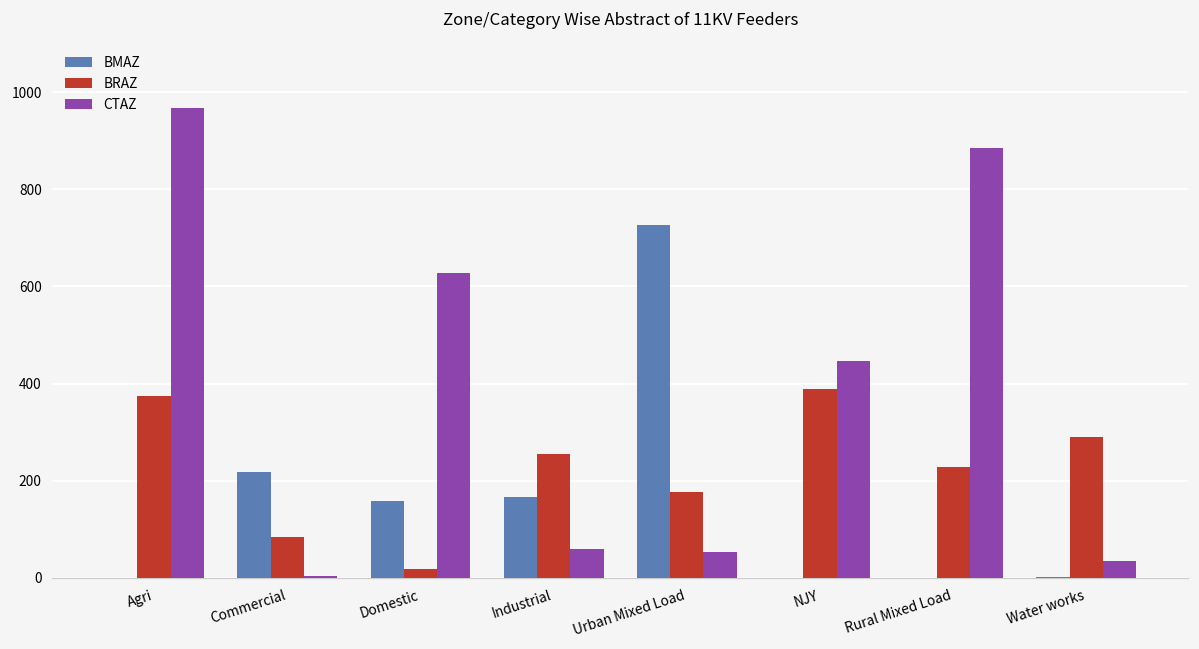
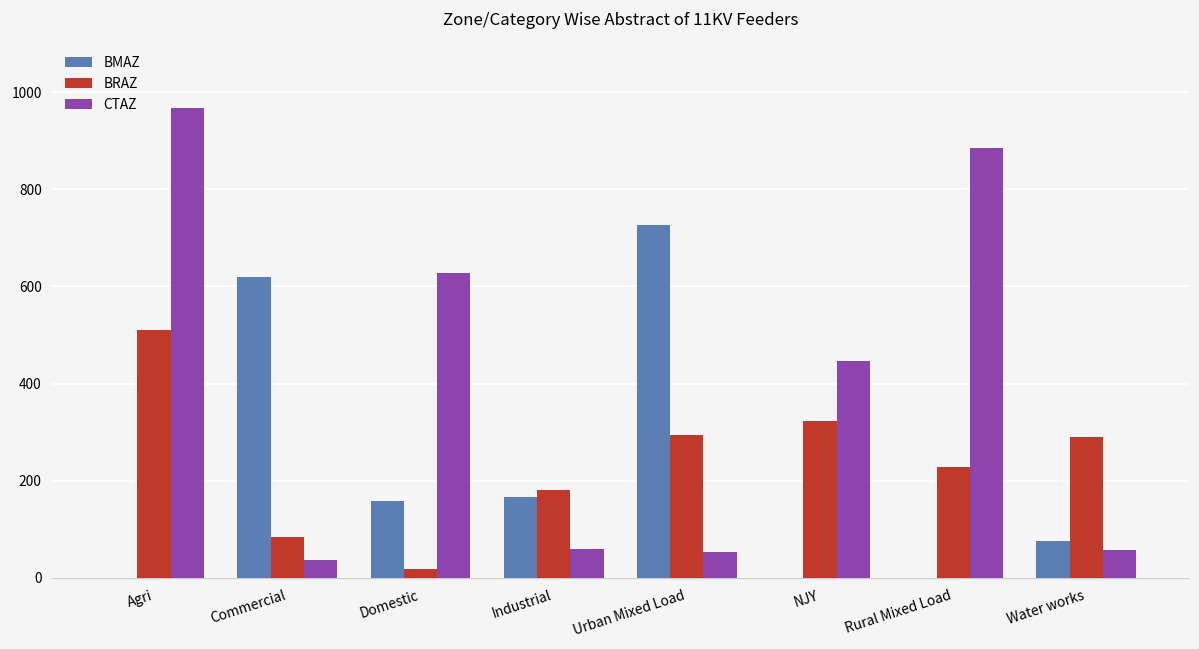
BRAZ, Agri: 380 -> 510
BMAZ, Commercial: 220 -> 620
CTAZ, Commercial: 0 -> 40
BRAZ, Industrial: 260 -> 180
BRAZ, Urban Mixed Load: 180 -> 300
BRAZ, NJY: 390 -> 320
BMAZ, Water works: 0 -> 80
CTAZ, Water works: 30 -> 60
